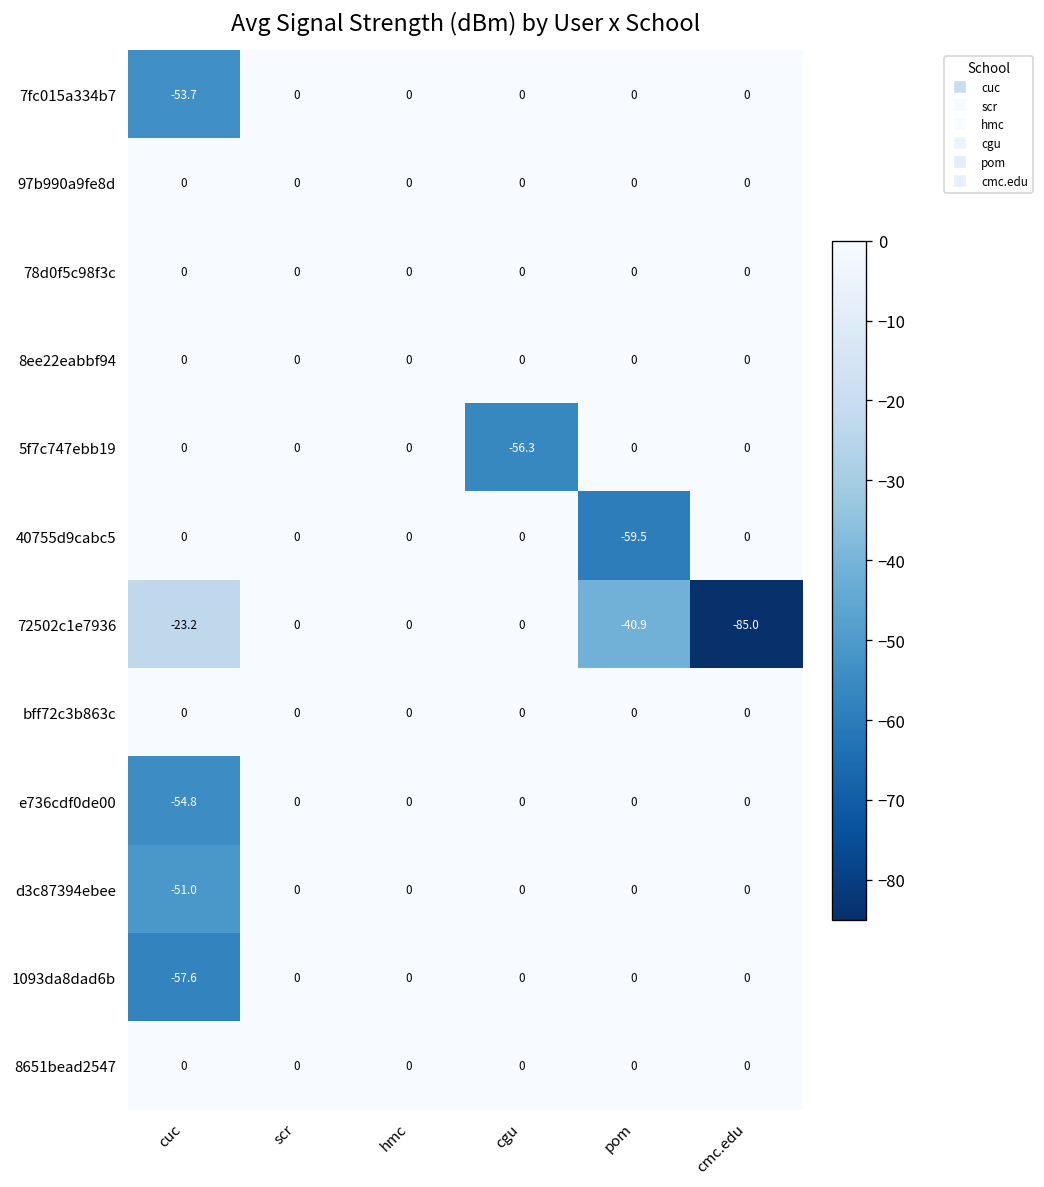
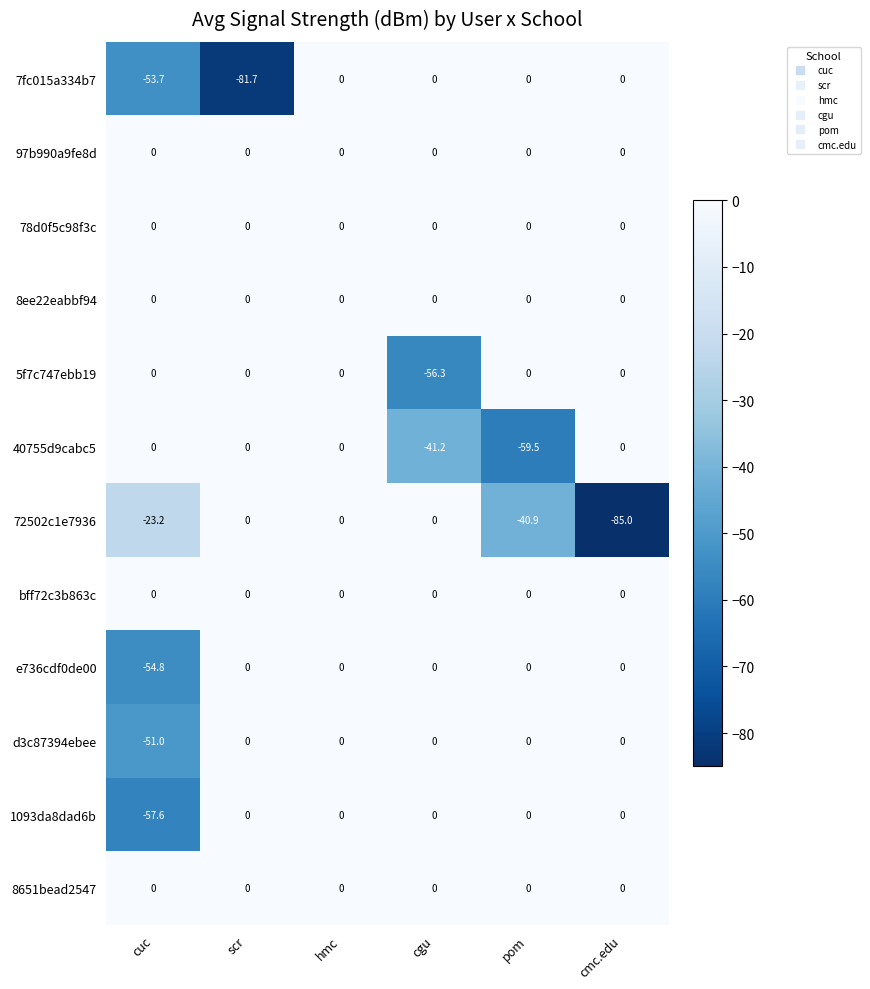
7fc015a334b7, scr: 0 -> -81.7
40755d9cabc5, cgu: 0 -> -41.2
